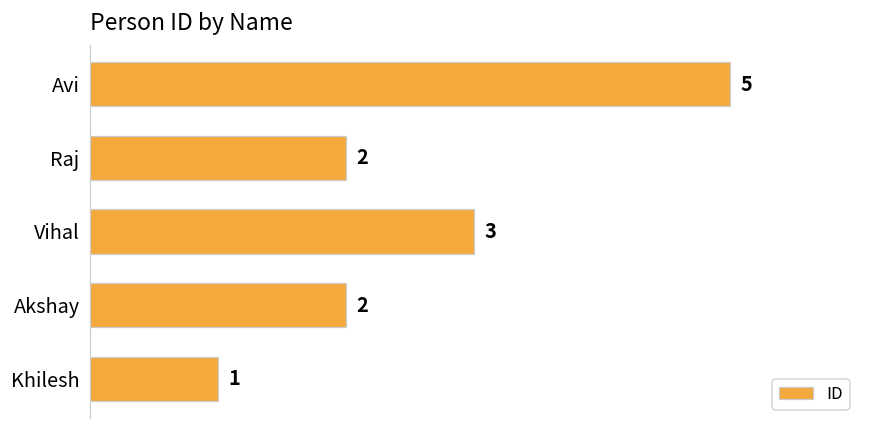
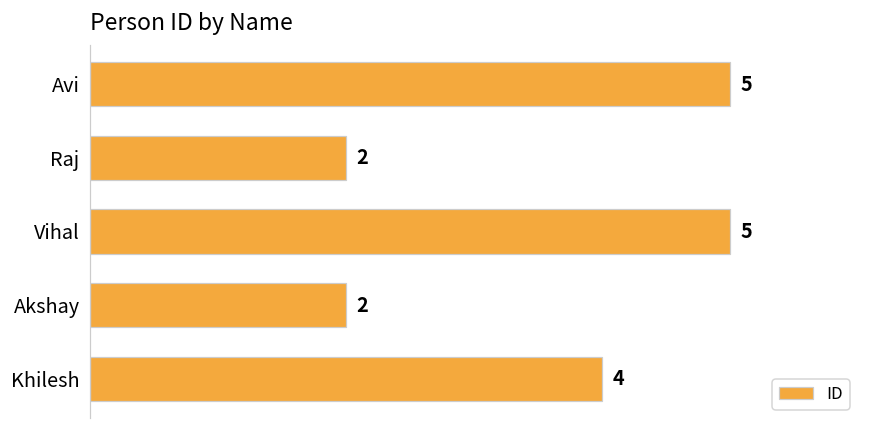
Vihal: 3 -> 5
Khilesh: 1 -> 4
